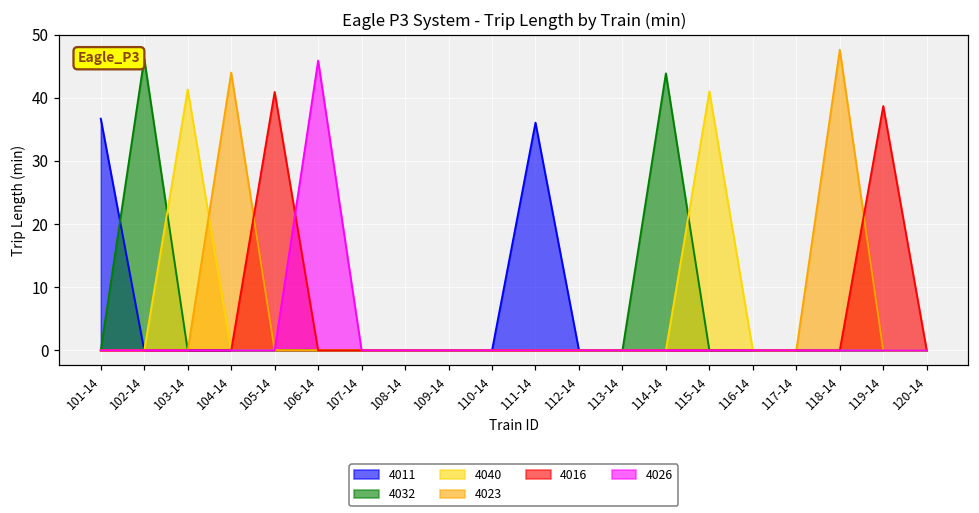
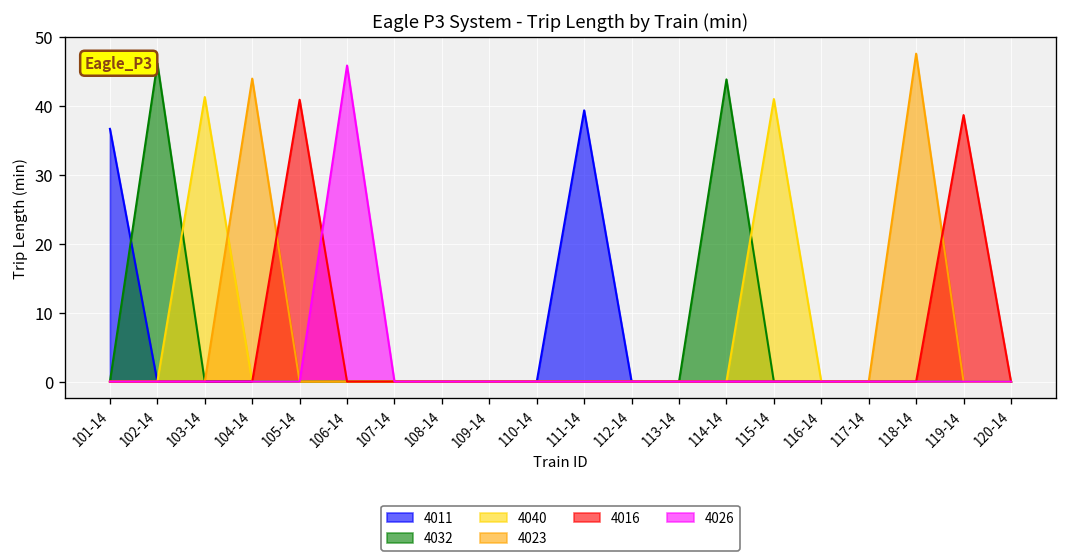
4011, 111-14: 36 -> 39
